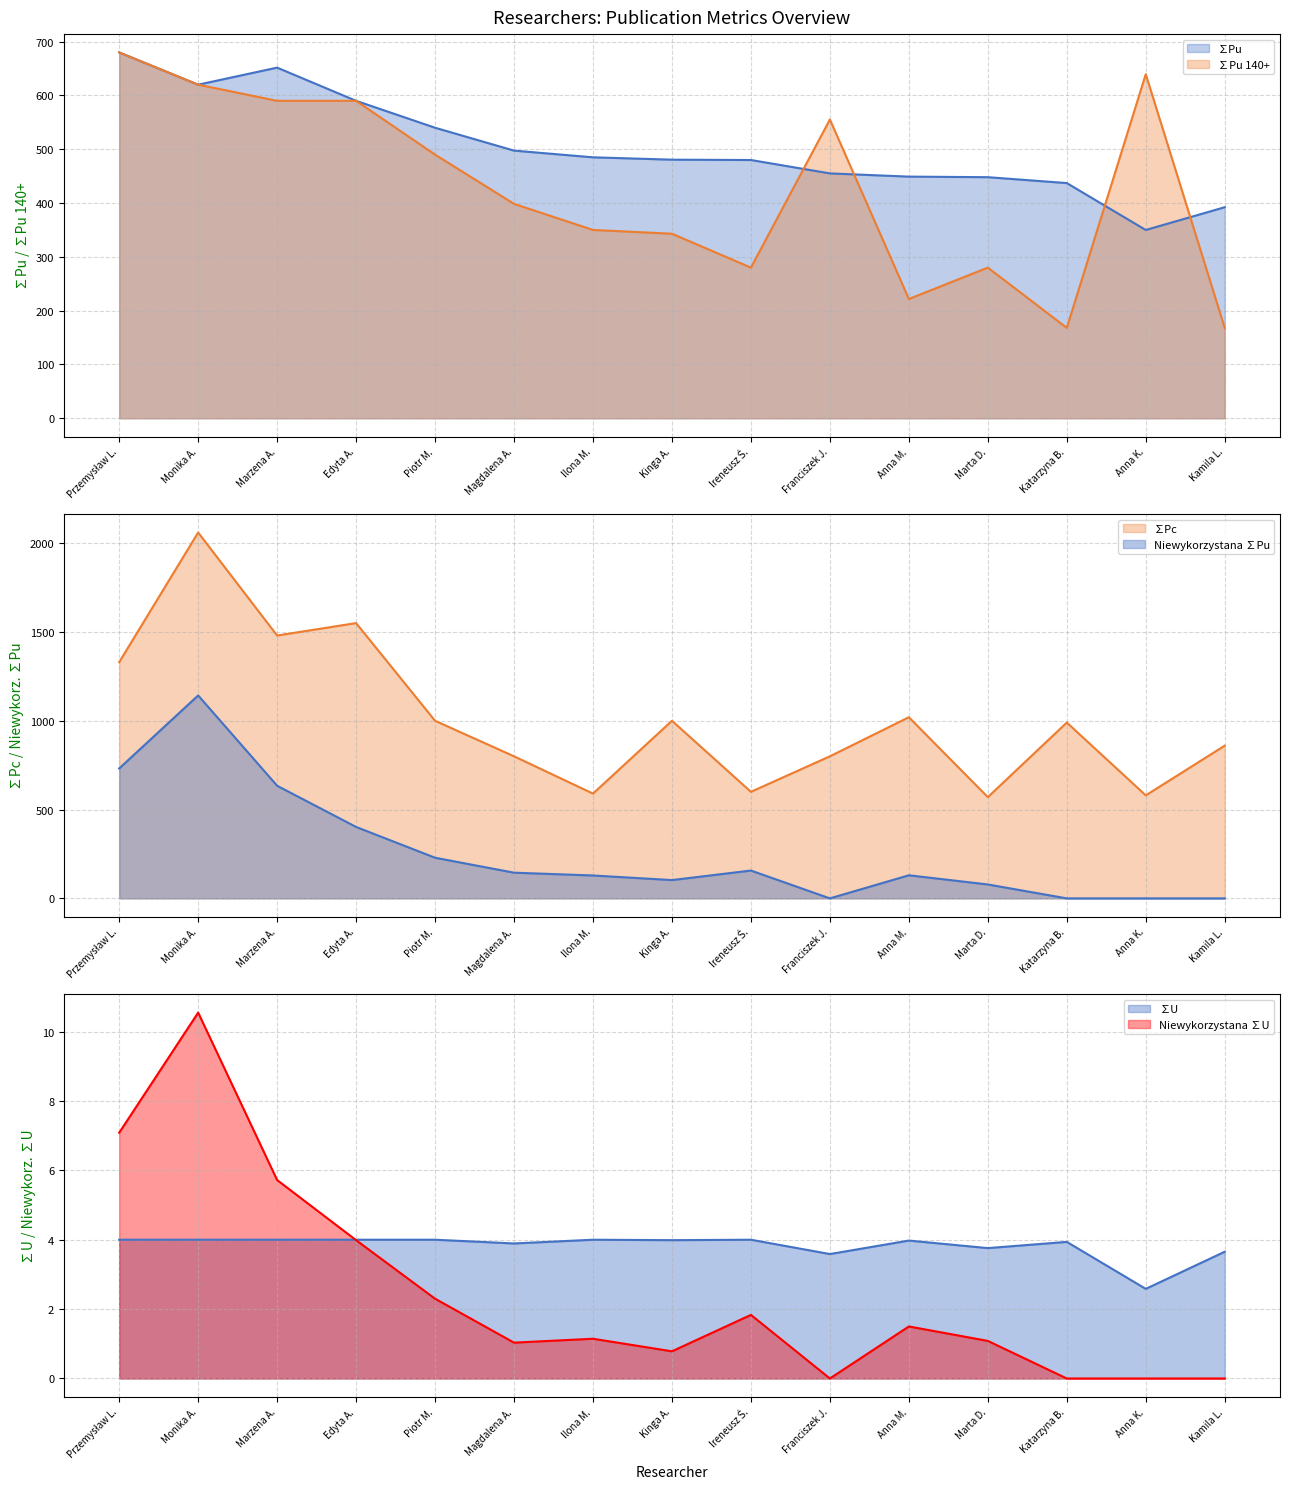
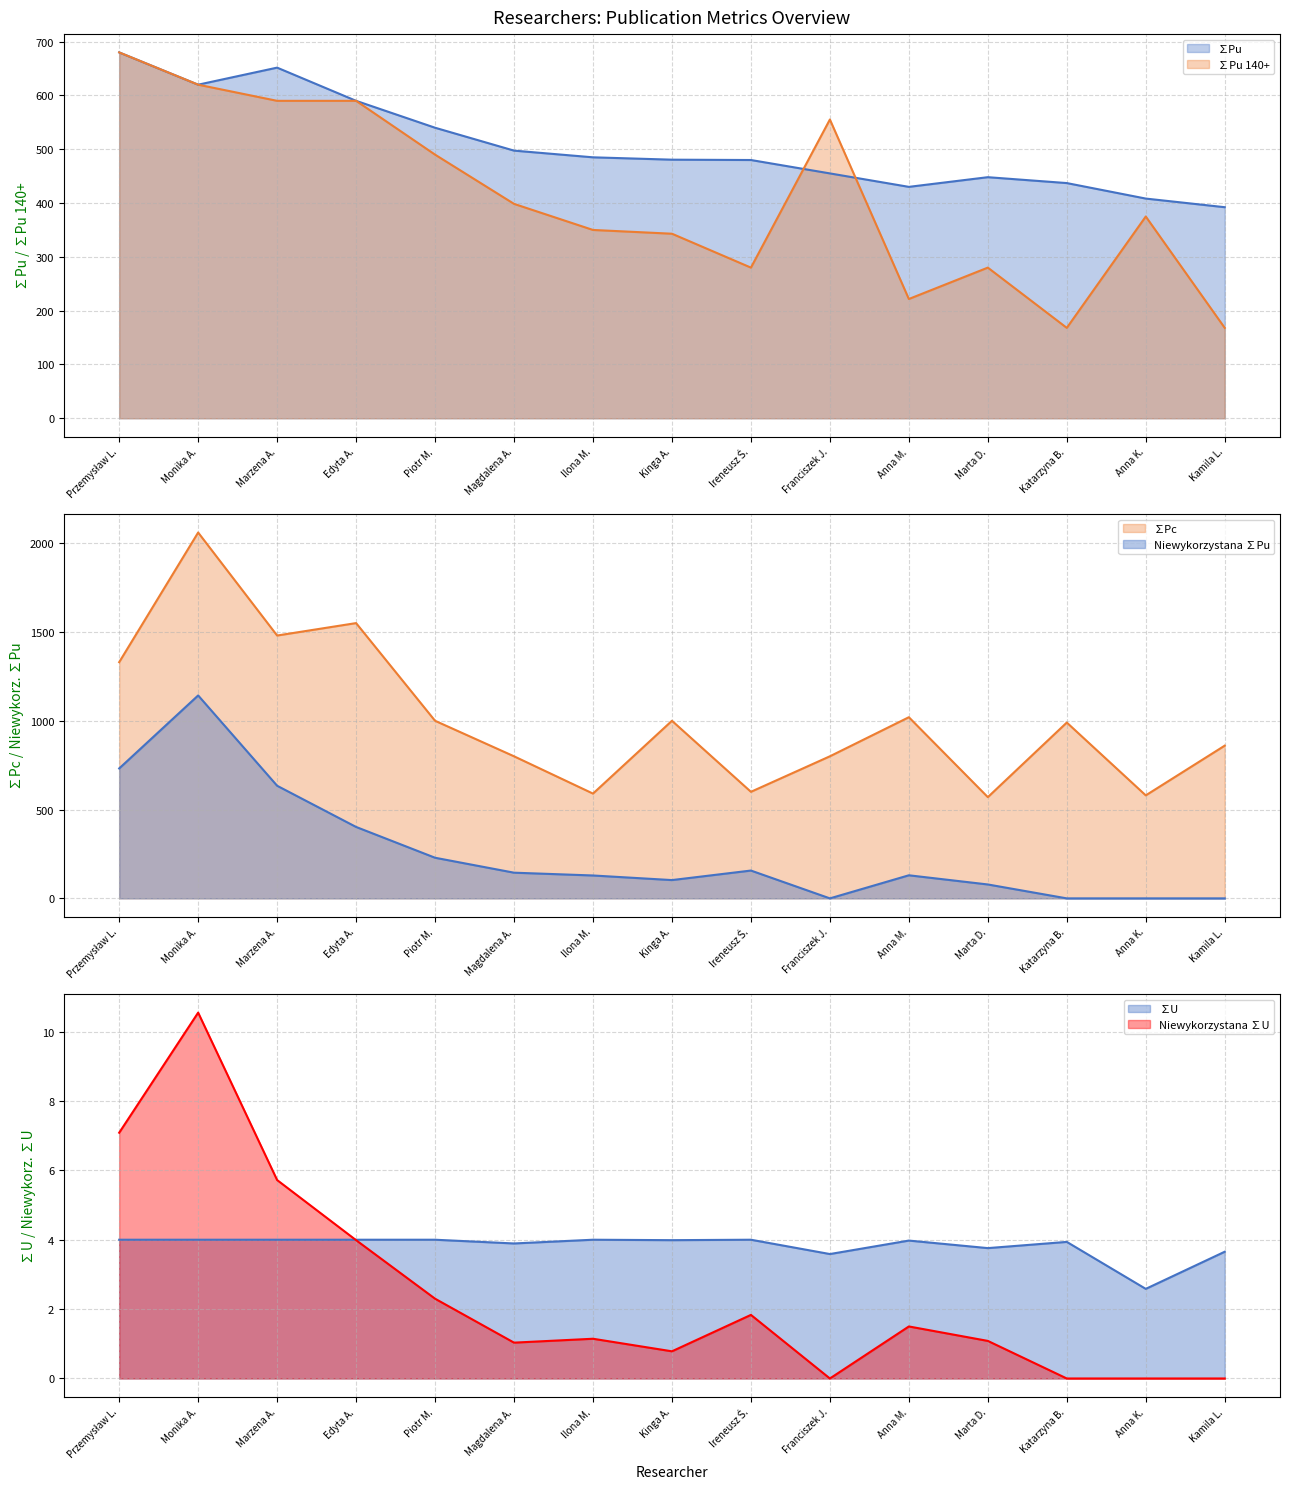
Researchers: Publication Metrics Overview, ∑Pu, Anna M.: 450 -> 430
Researchers: Publication Metrics Overview, ∑Pu, Anna K.: 350 -> 410
Researchers: Publication Metrics Overview, ∑Pu 140+, Anna K.: 640 -> 380
